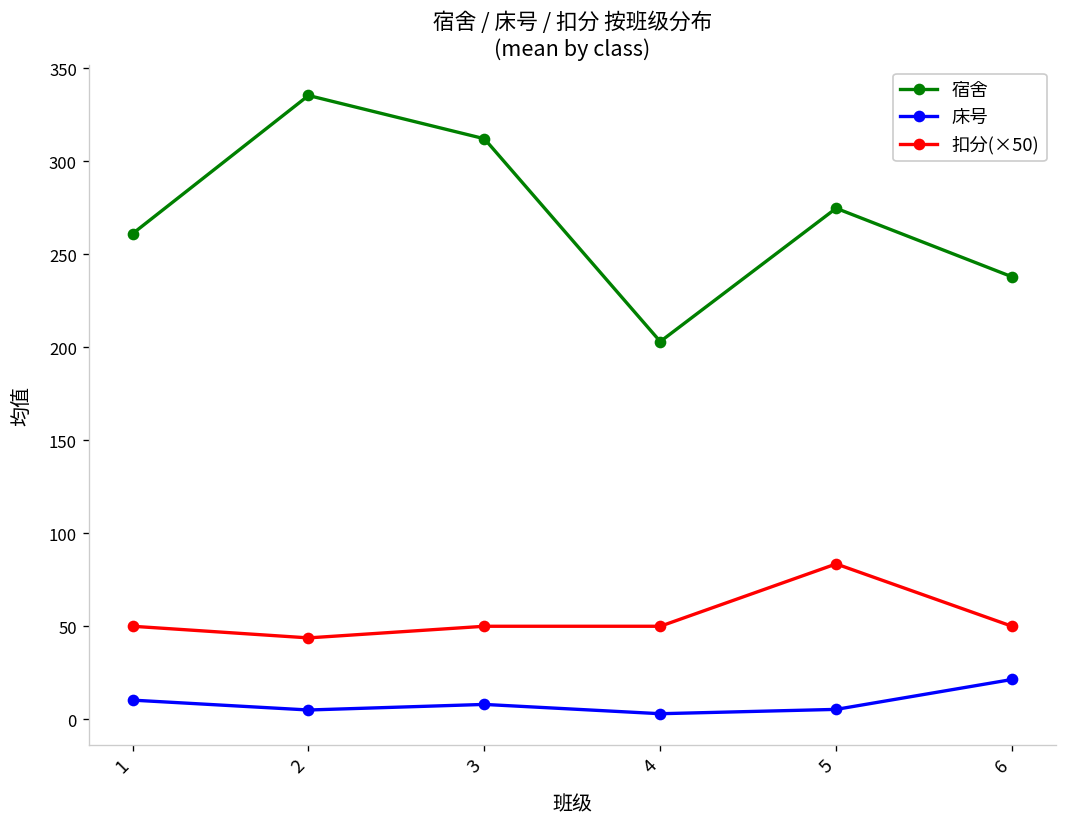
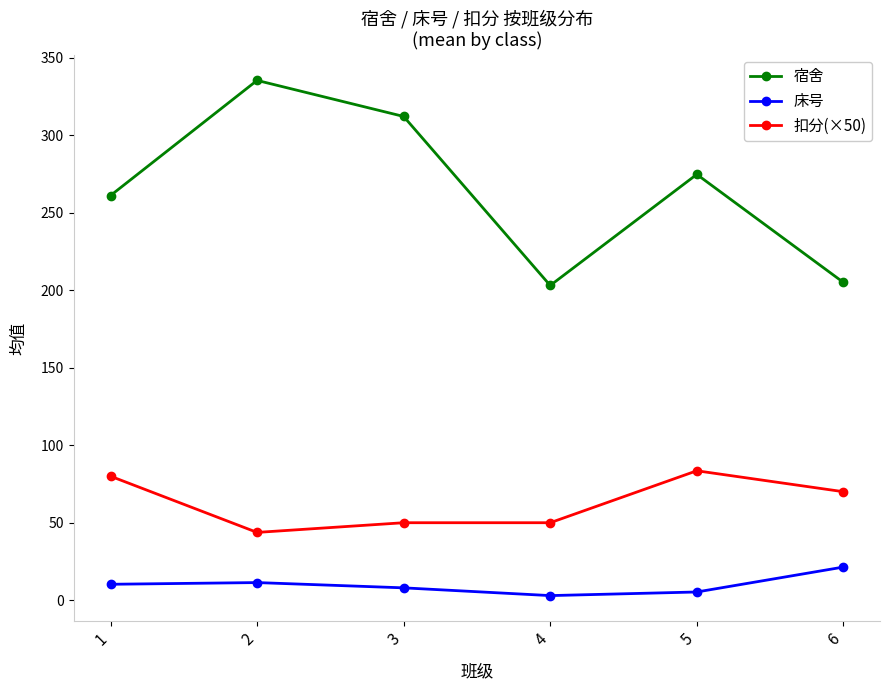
扣分(×50), 1: 50 -> 80
床号, 2: 5 -> 11
宿舍, 6: 238 -> 205
扣分(×50), 6: 50 -> 70
